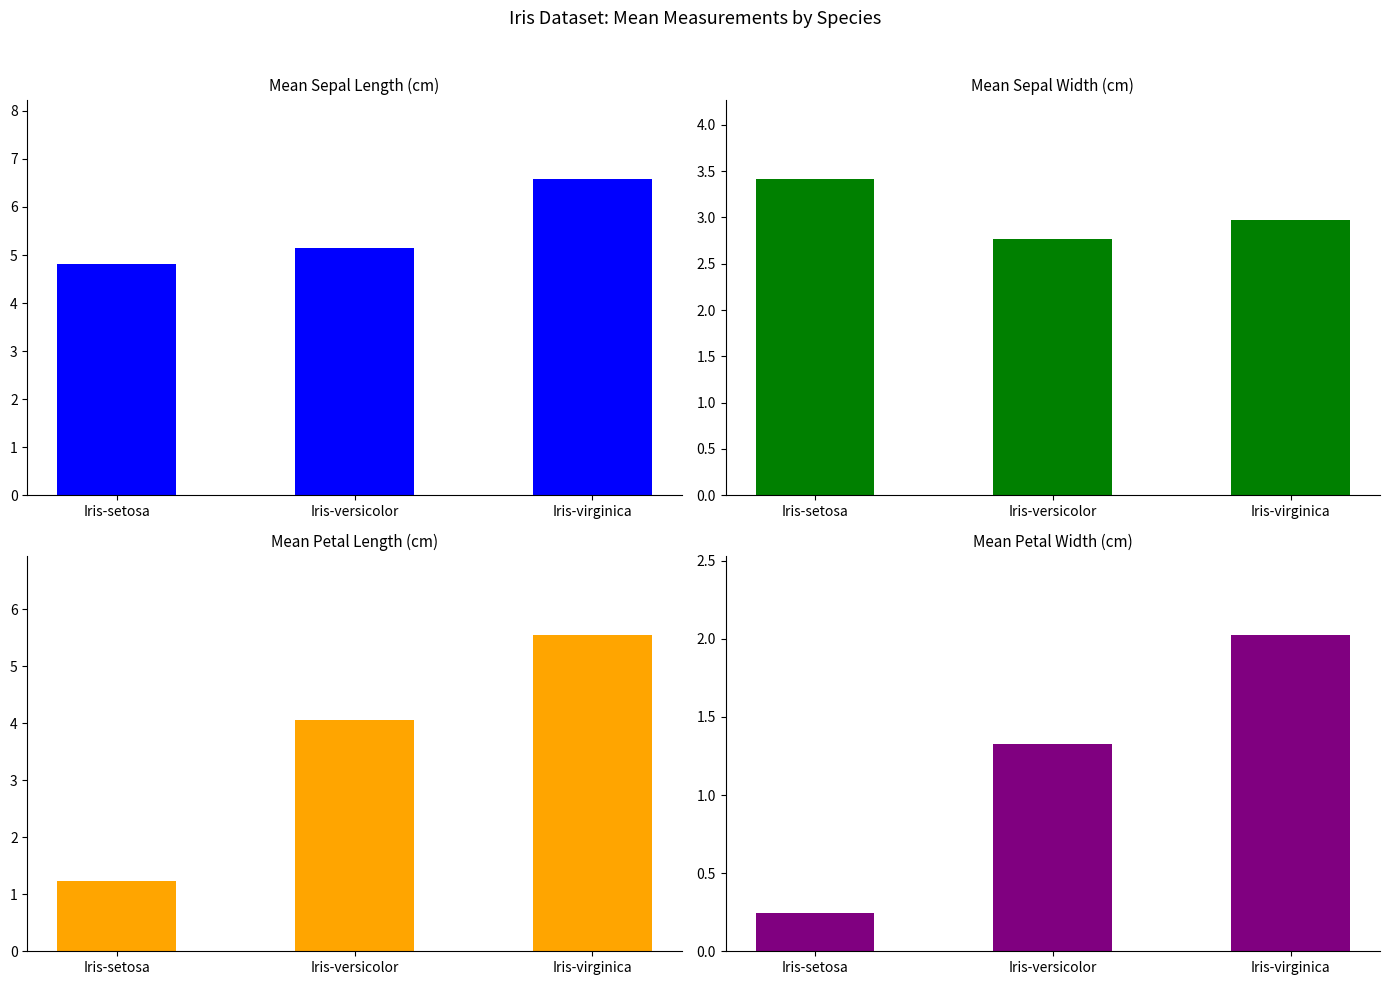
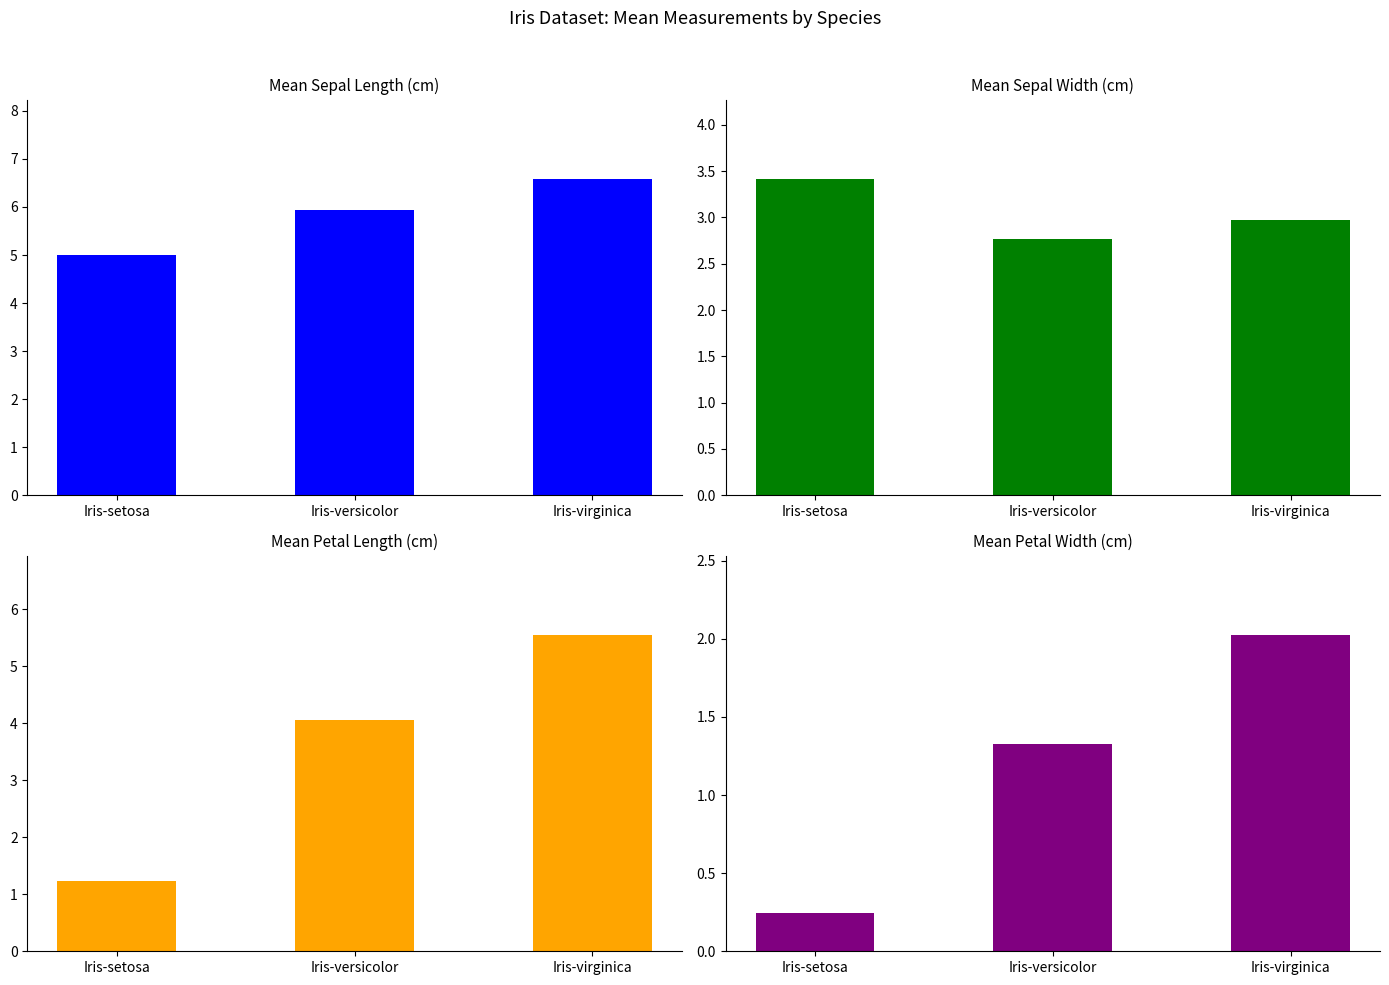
Mean Sepal Length (cm), Iris-setosa: 4.8 -> 5.0
Mean Sepal Length (cm), Iris-versicolor: 5.2 -> 5.9
